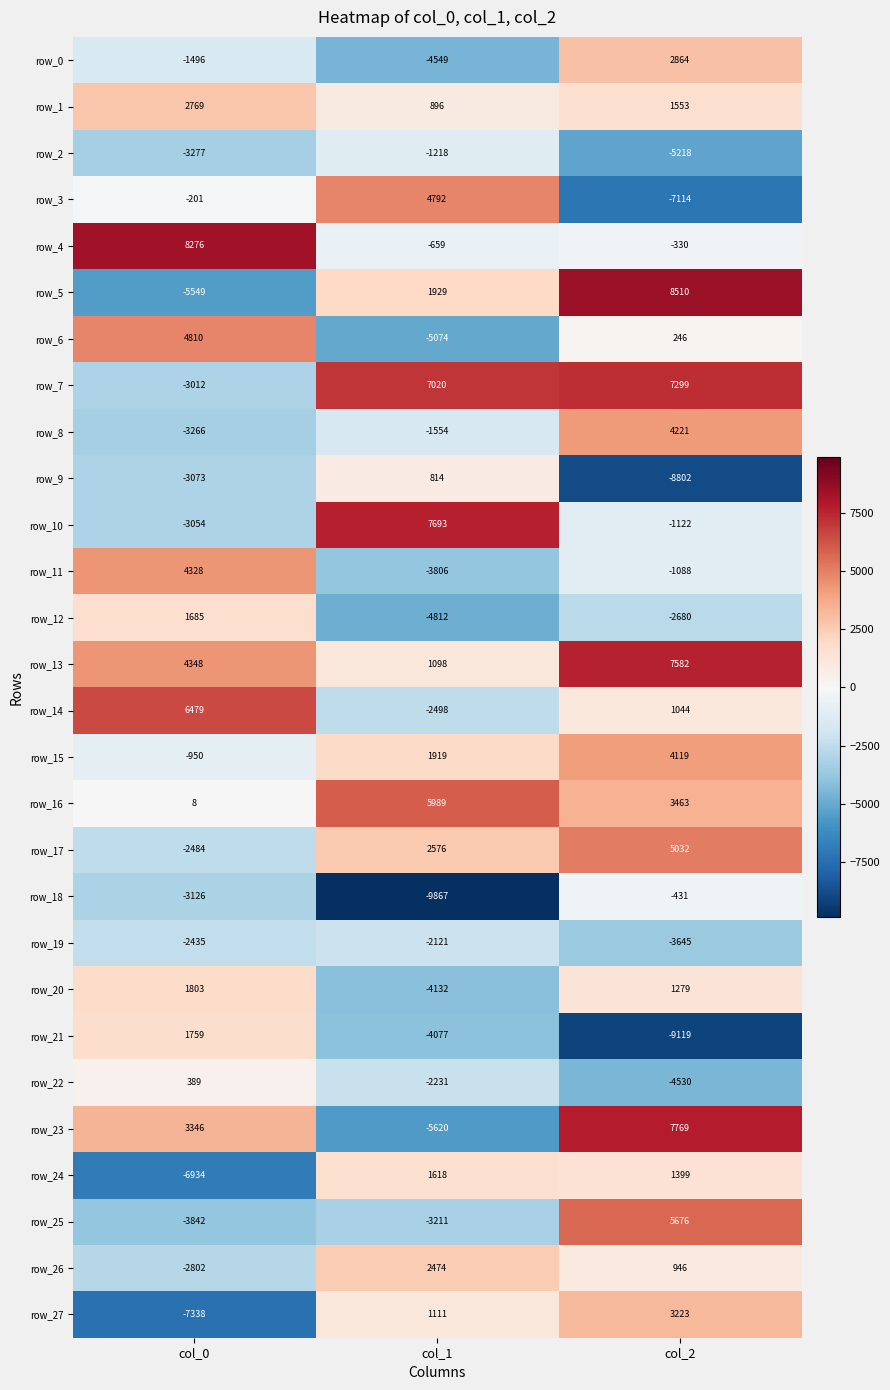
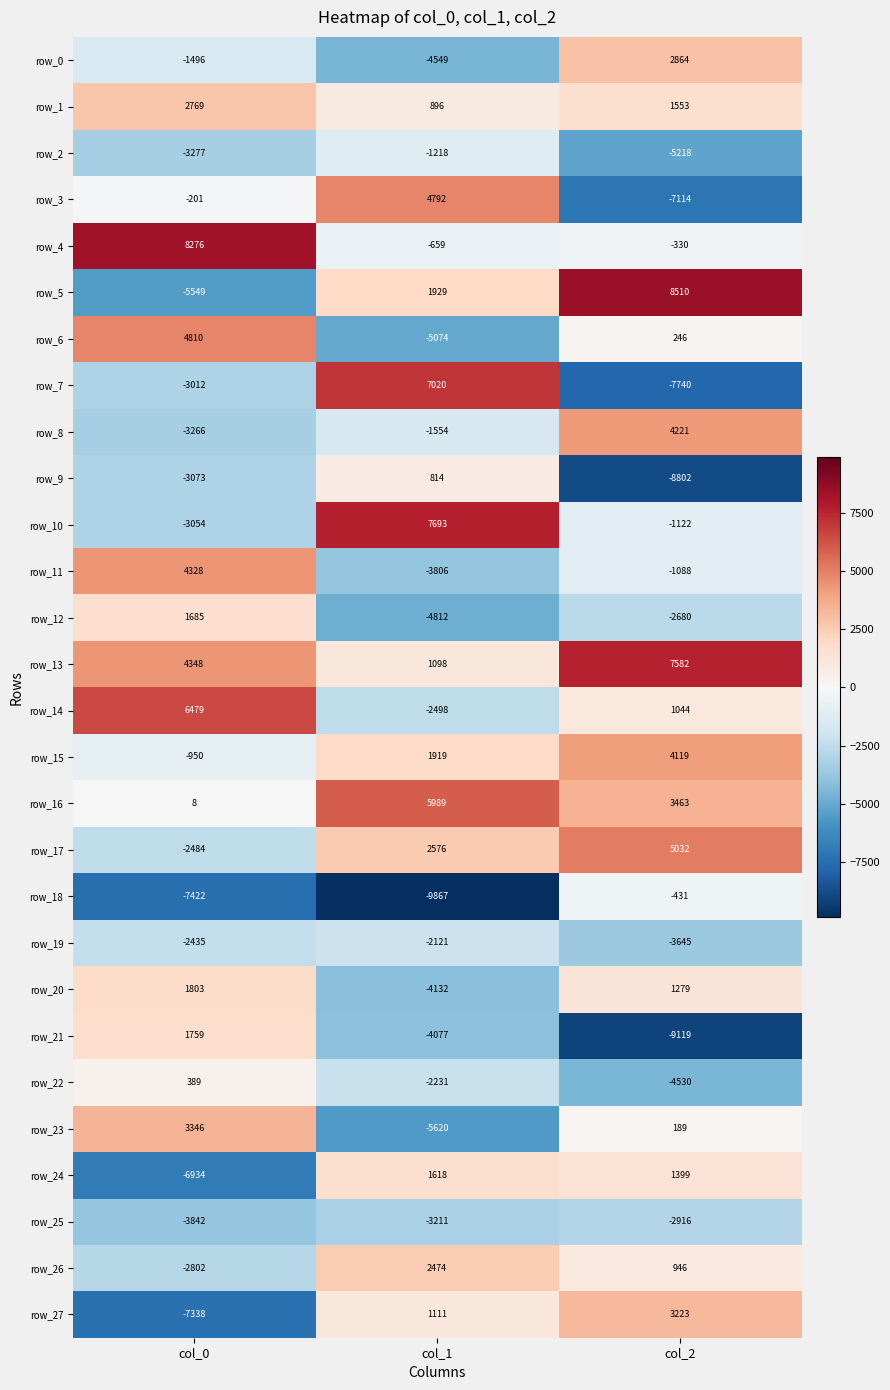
row_7, col_2: 7299 -> -7740
row_18, col_0: -3126 -> -7422
row_23, col_2: 7769 -> 189
row_25, col_2: 5676 -> -2916
